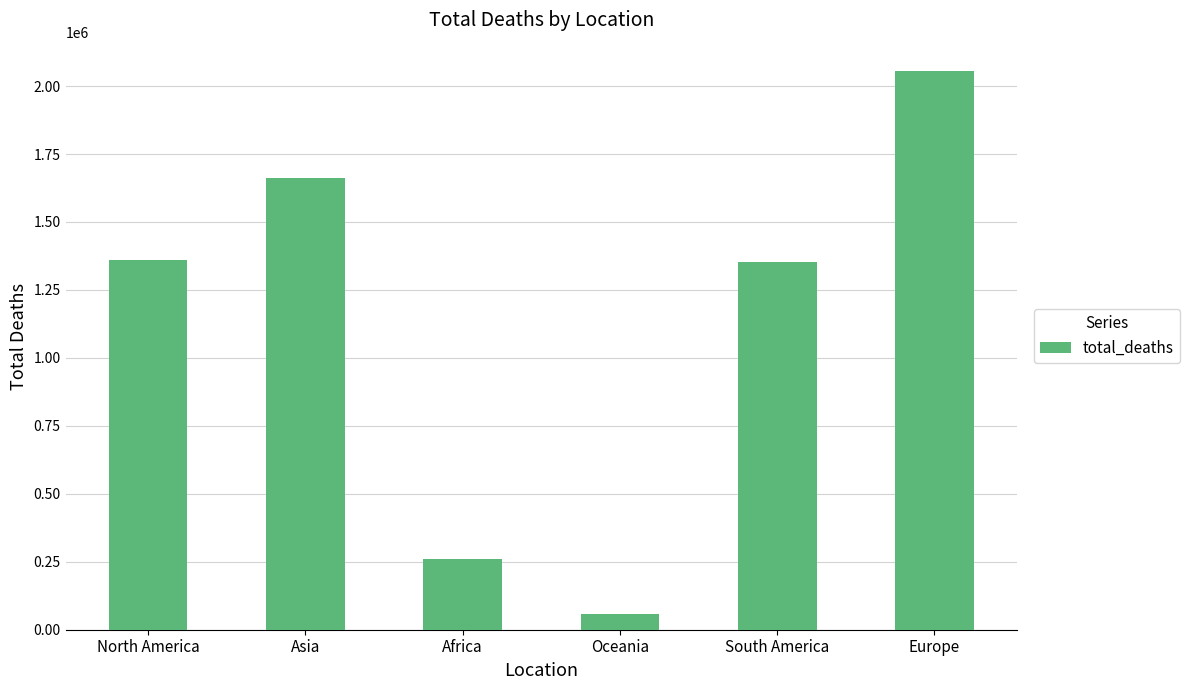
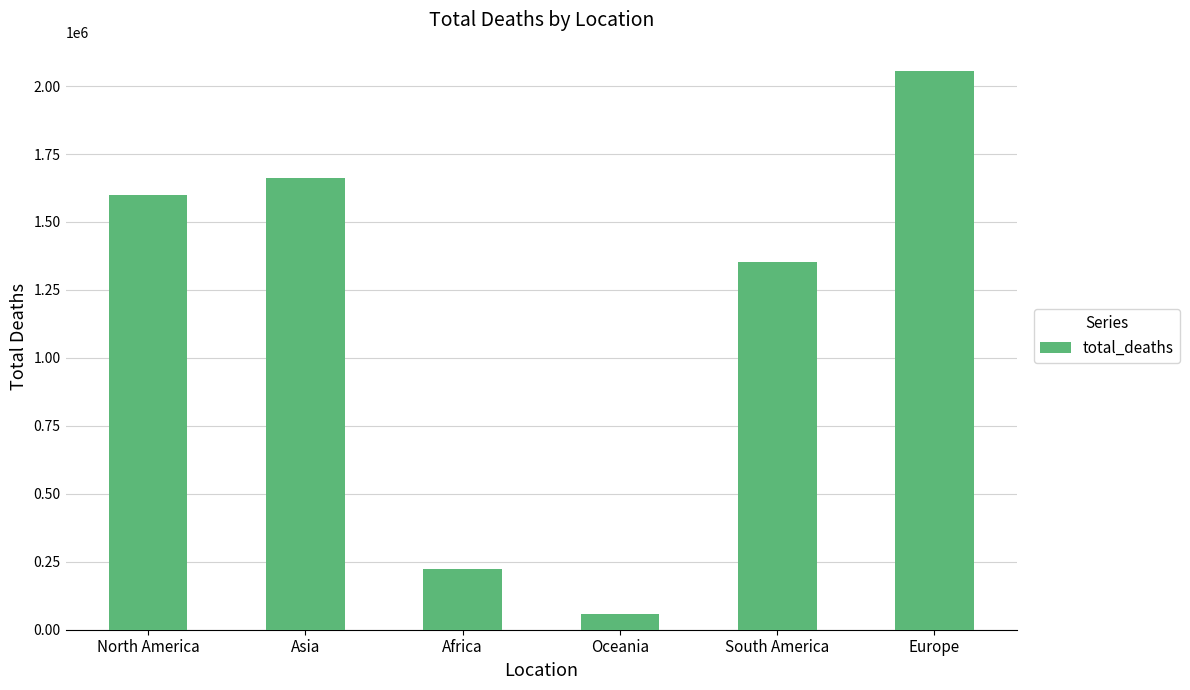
North America: 1360000 -> 1600000
Africa: 260000 -> 220000
